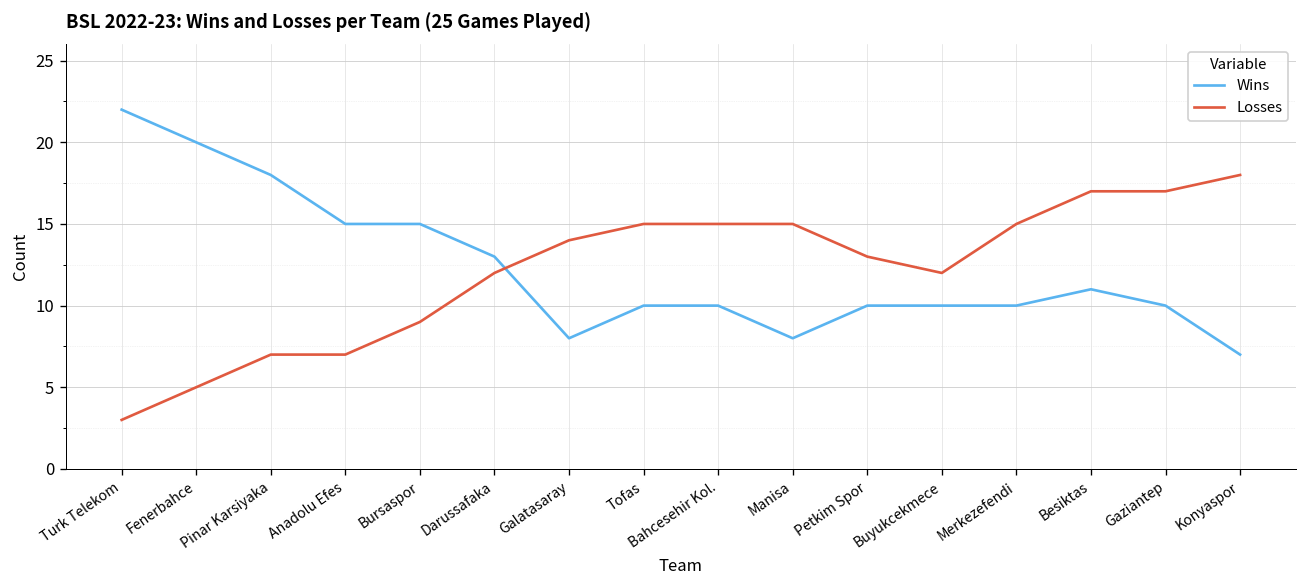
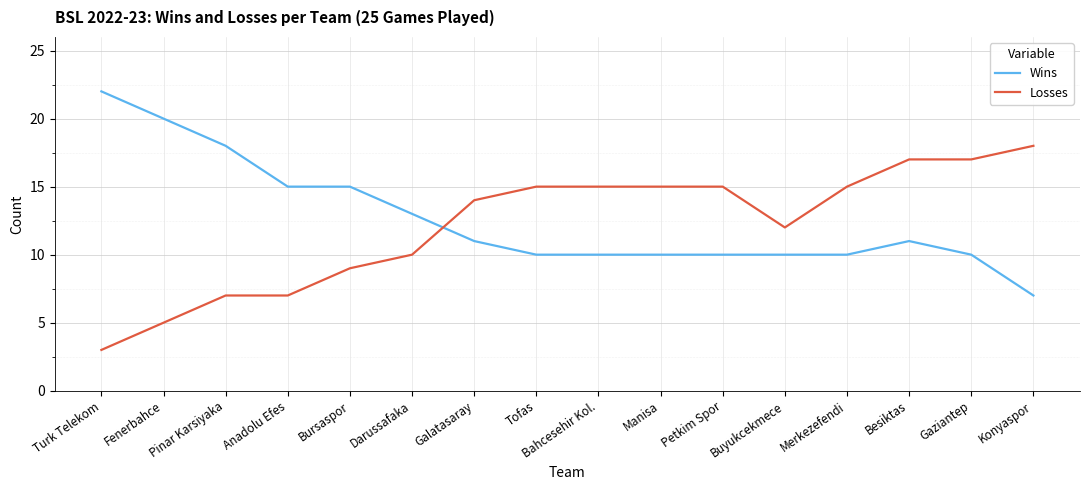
Losses, Darussafaka: 12.0 -> 10.0
Wins, Galatasaray: 8 -> 11
Wins, Manisa: 8 -> 10
Losses, Petkim Spor: 13.0 -> 15.0
